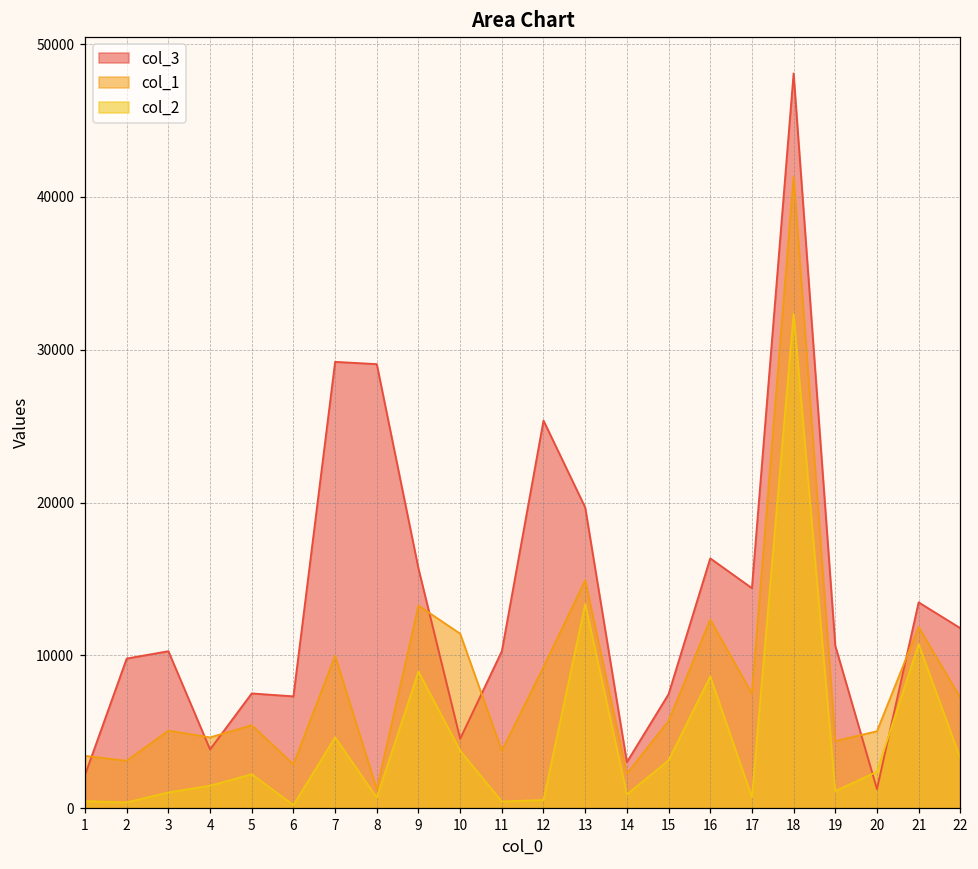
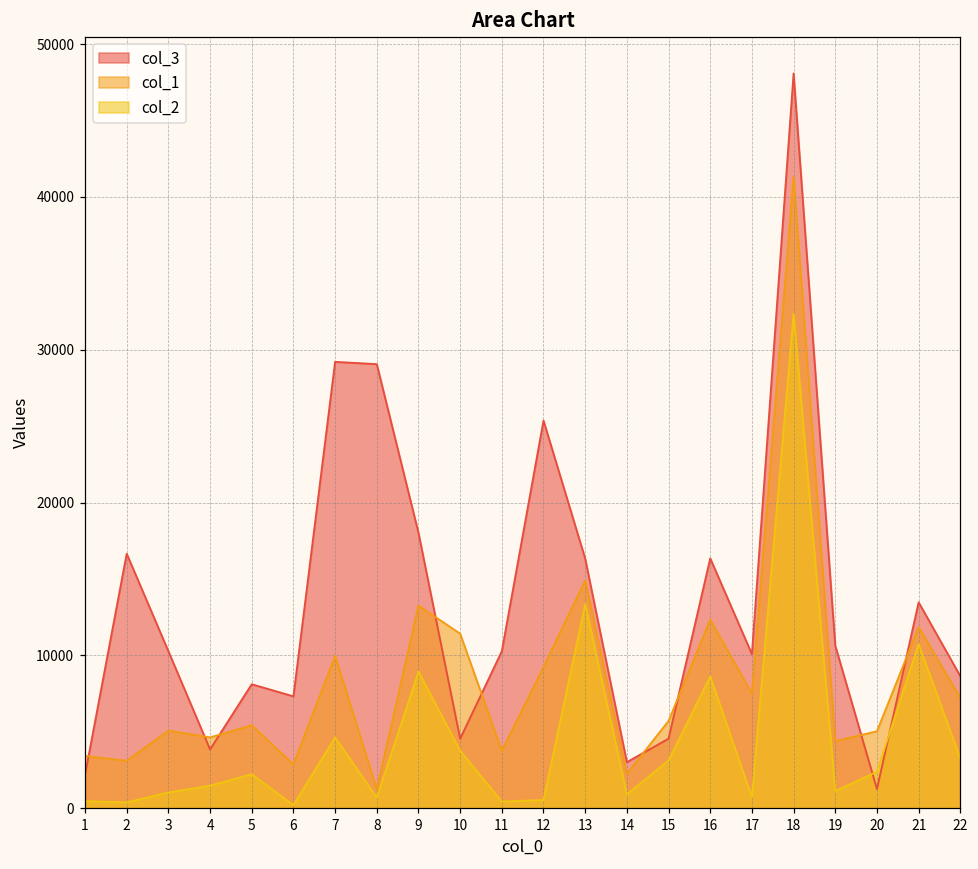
col_3, 2: 9800 -> 16700
col_3, 5: 7500 -> 8100
col_3, 9: 15700 -> 18000
col_3, 13: 19700 -> 16300
col_3, 15: 7500 -> 4600
col_3, 17: 14400 -> 10100
col_3, 22: 11800 -> 8600
